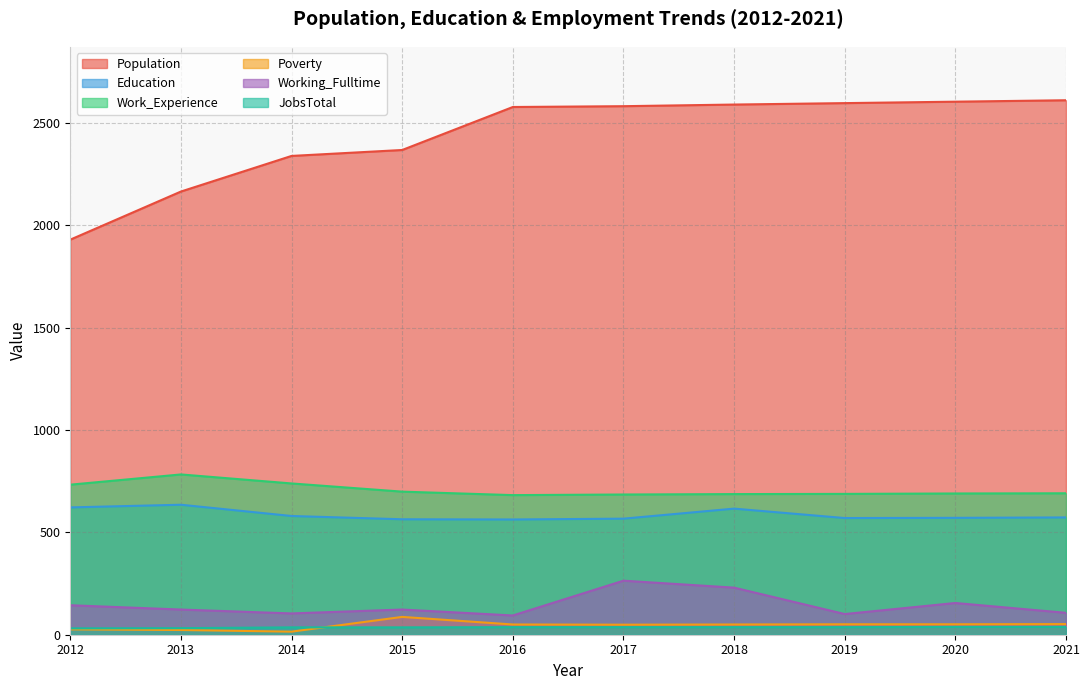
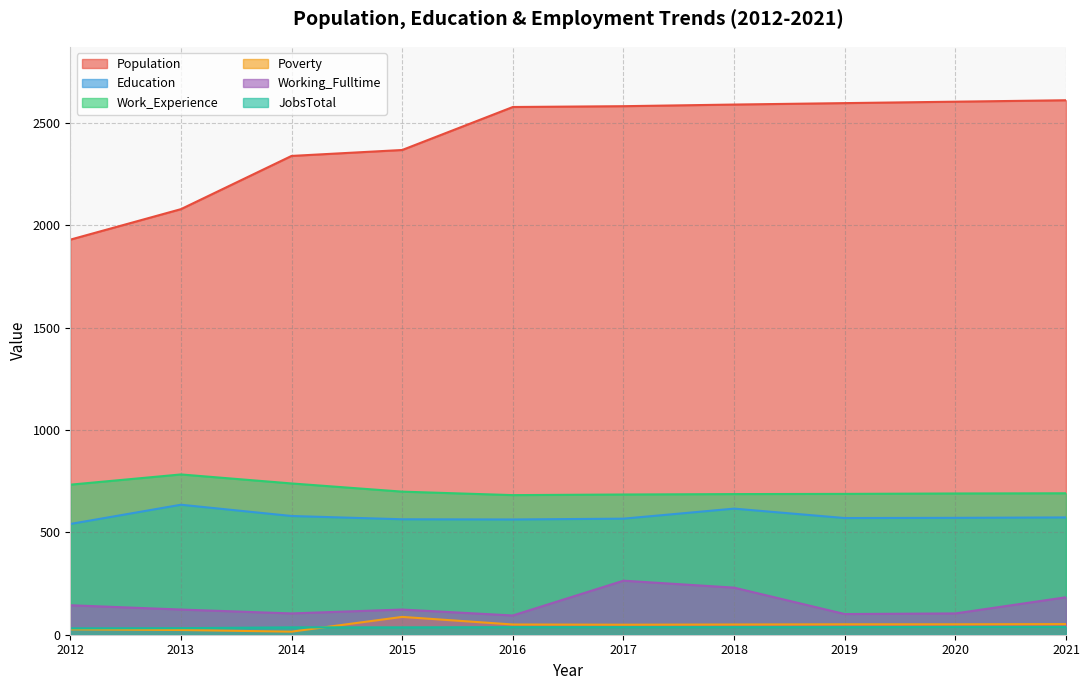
Education, 2012: 620 -> 540
Population, 2013: 2170 -> 2080
Working_Fulltime, 2020: 160 -> 100
Working_Fulltime, 2021: 110 -> 180
